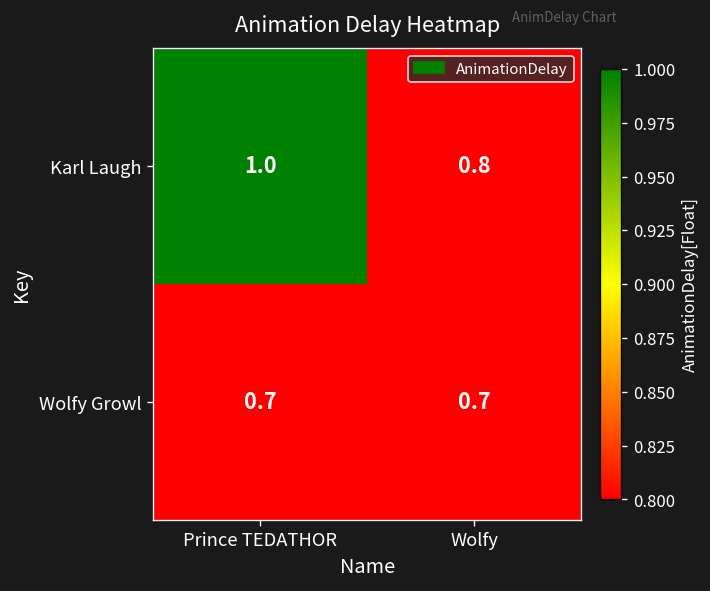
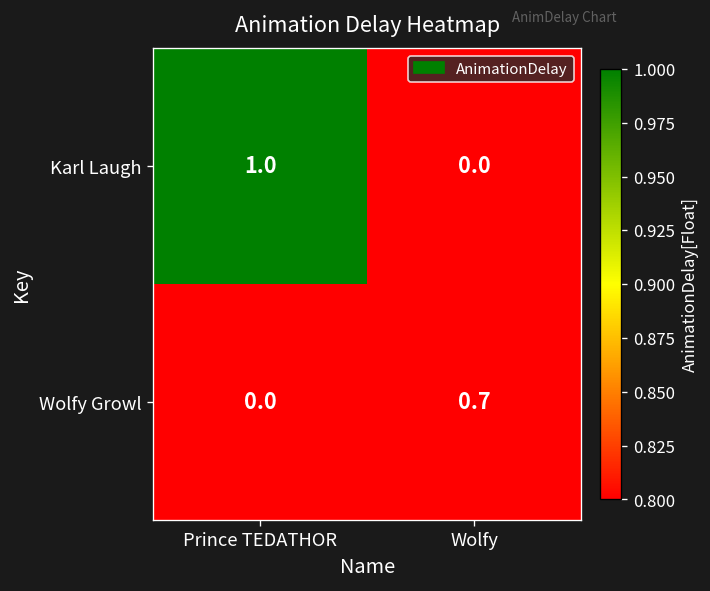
Karl Laugh, Wolfy: 0.8 -> 0.0
Wolfy Growl, Prince TEDATHOR: 0.7 -> 0.0
